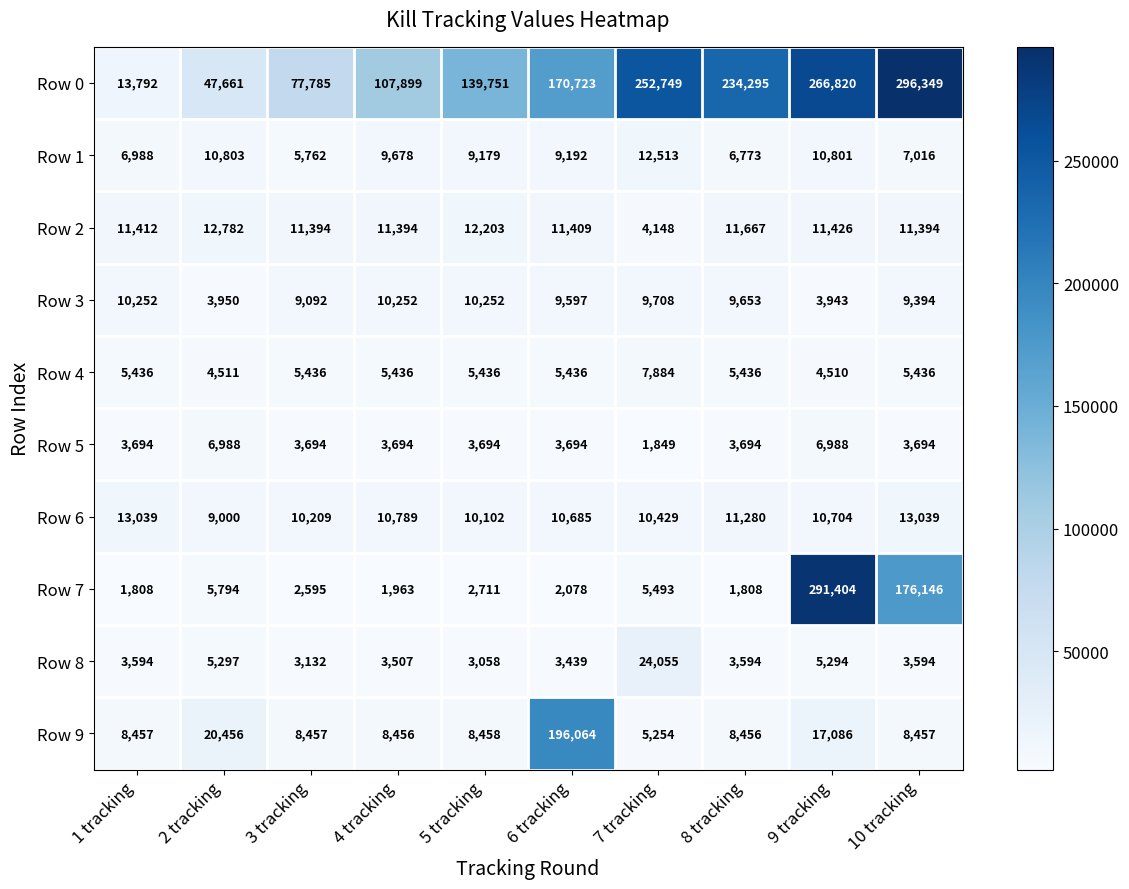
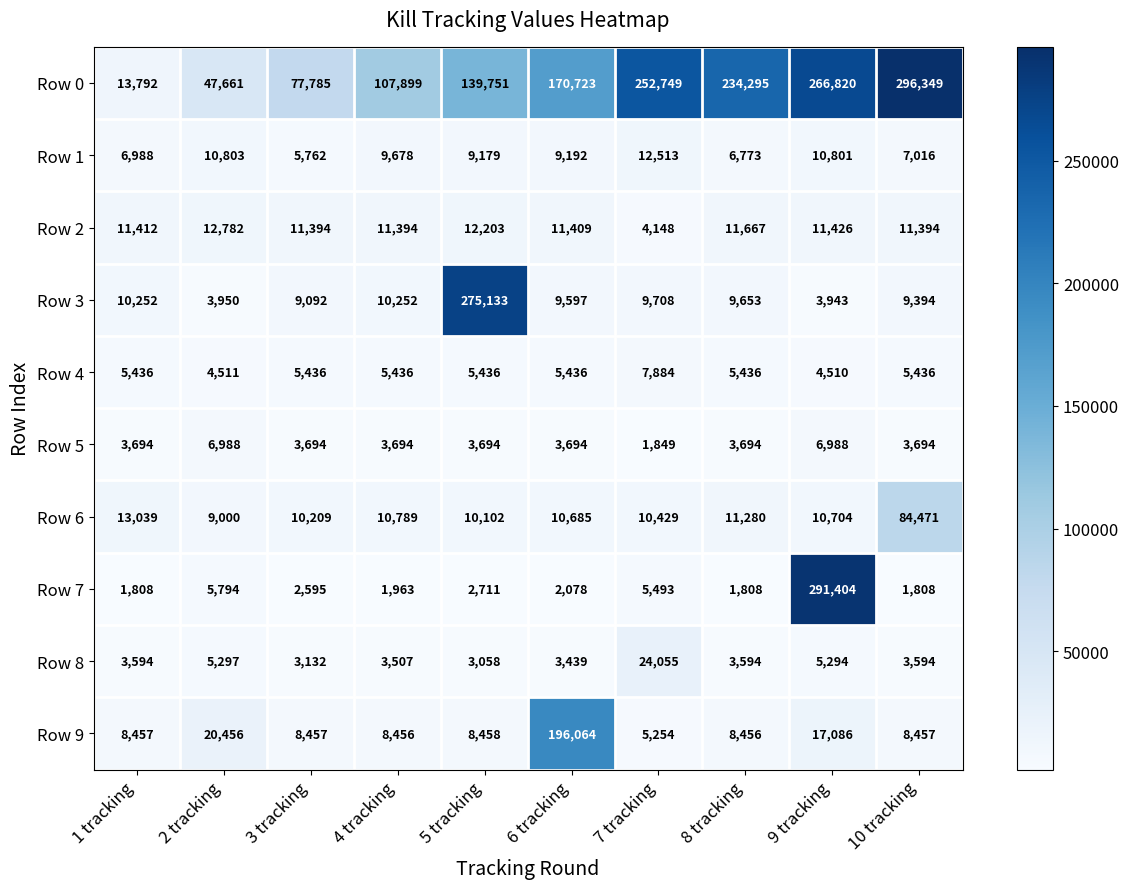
Row 3, 5 tracking: 10,252 -> 275,133
Row 6, 10 tracking: 13,039 -> 84,471
Row 7, 10 tracking: 176,146 -> 1,808
